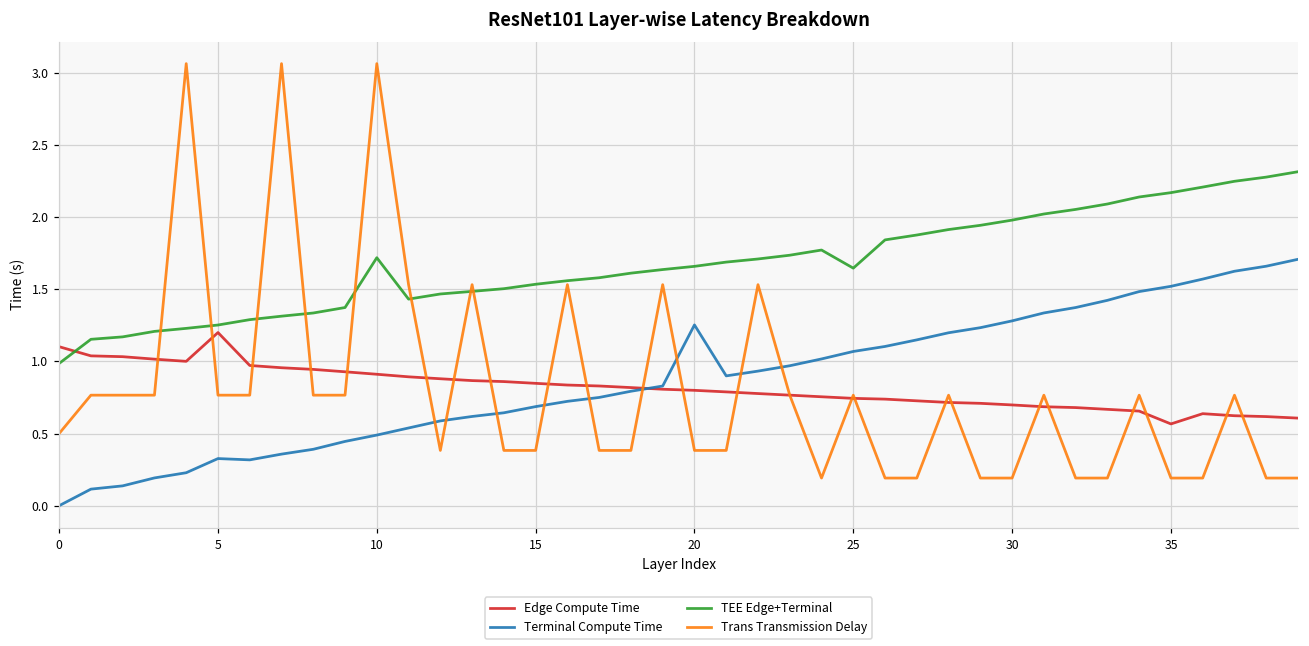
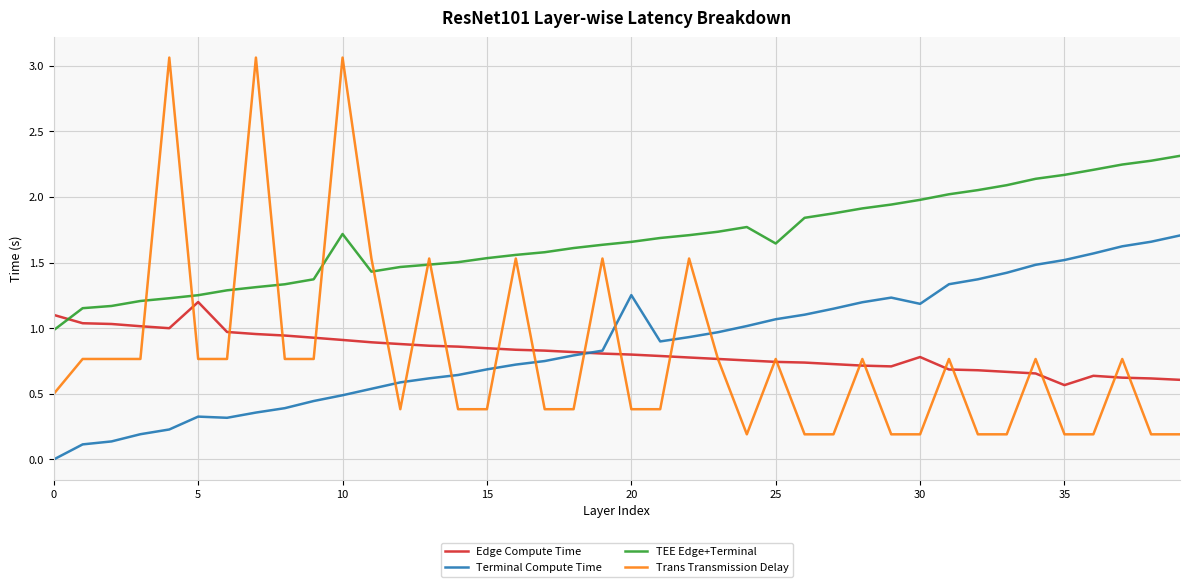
Edge Compute Time, 30: 0.70 -> 0.78
Terminal Compute Time, 30: 1.28 -> 1.19
